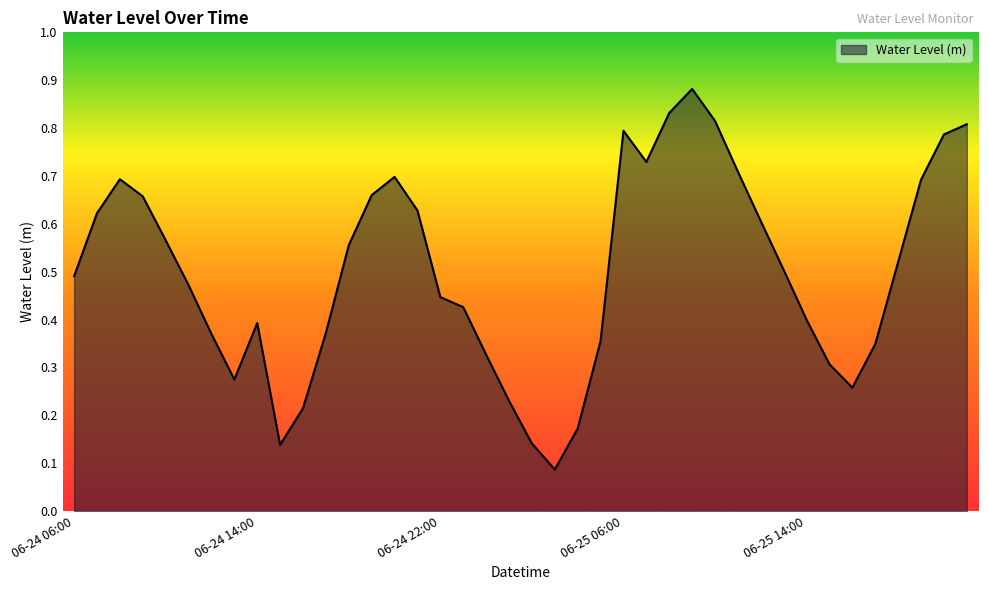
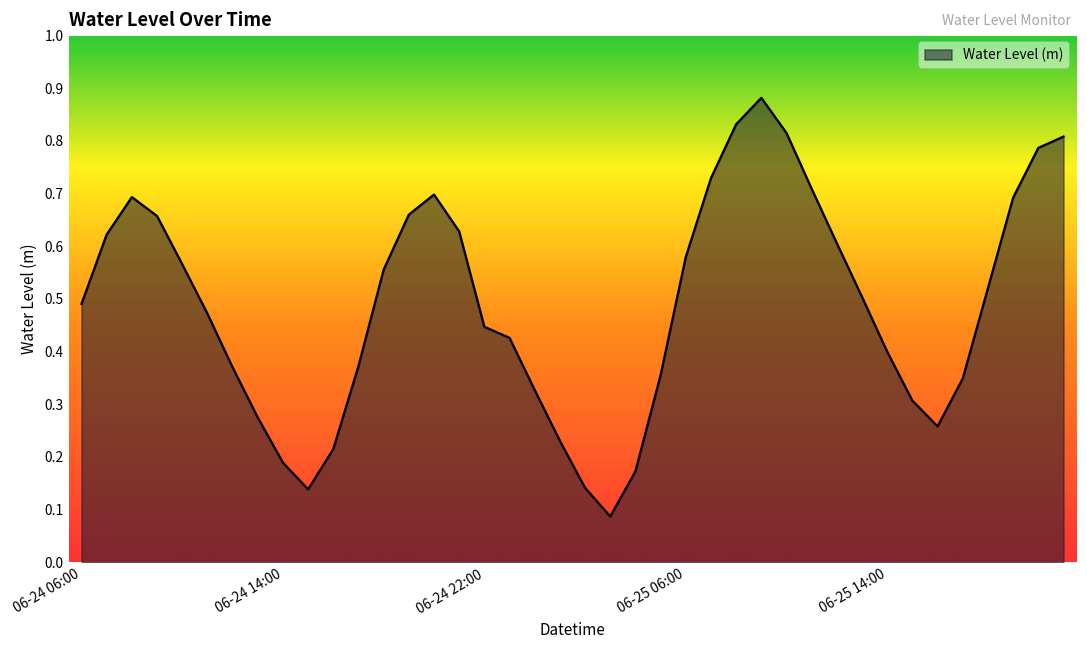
06-24 14:00: 0.39 -> 0.19
06-25 06:00: 0.79 -> 0.58
